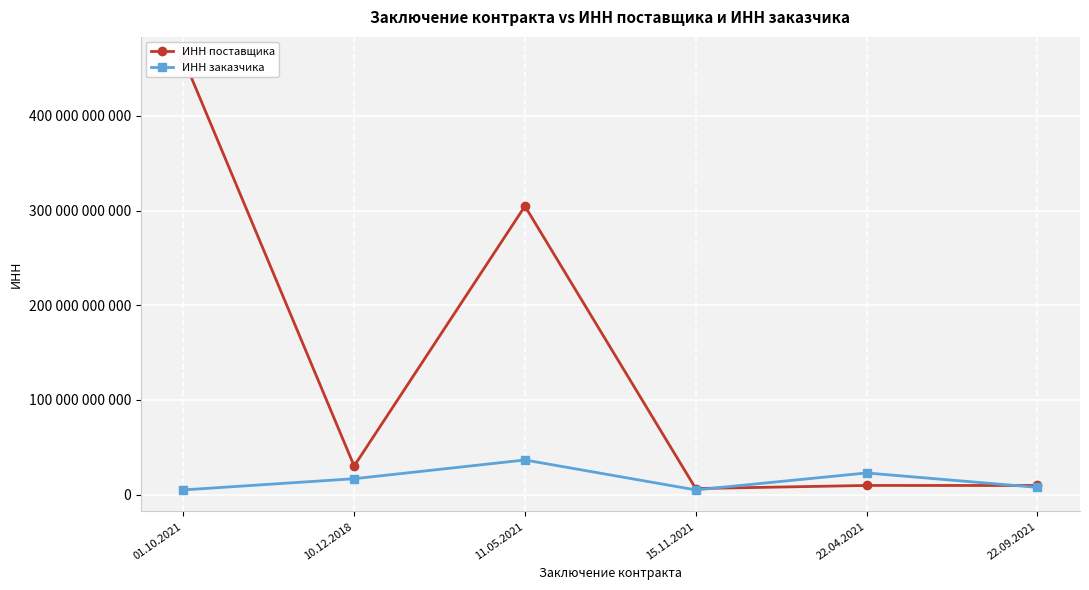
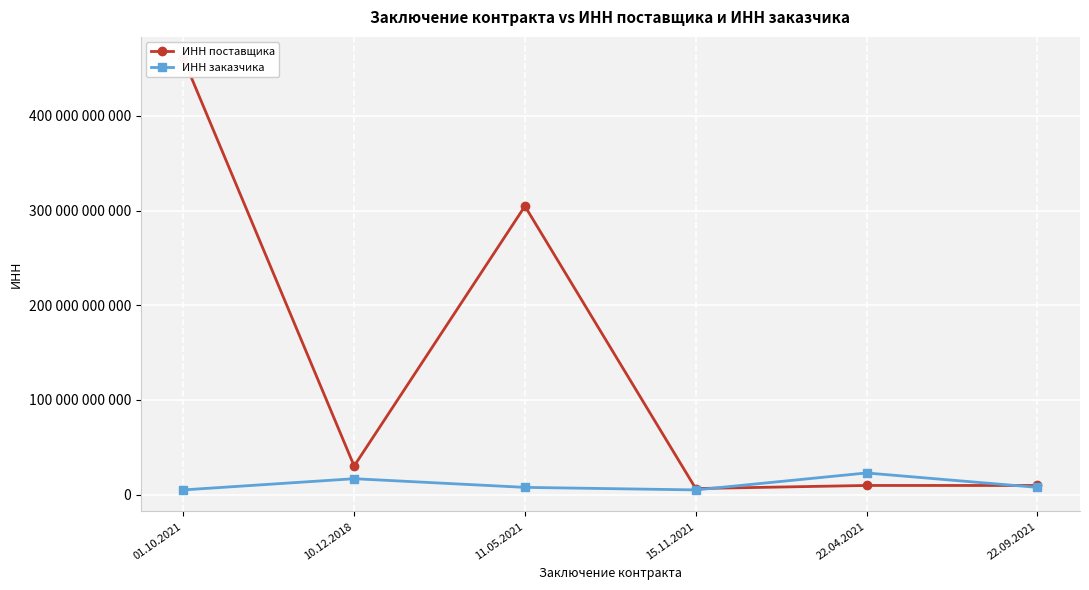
ИНН заказчика, 11.05.2021: 40000000000 -> 10000000000
